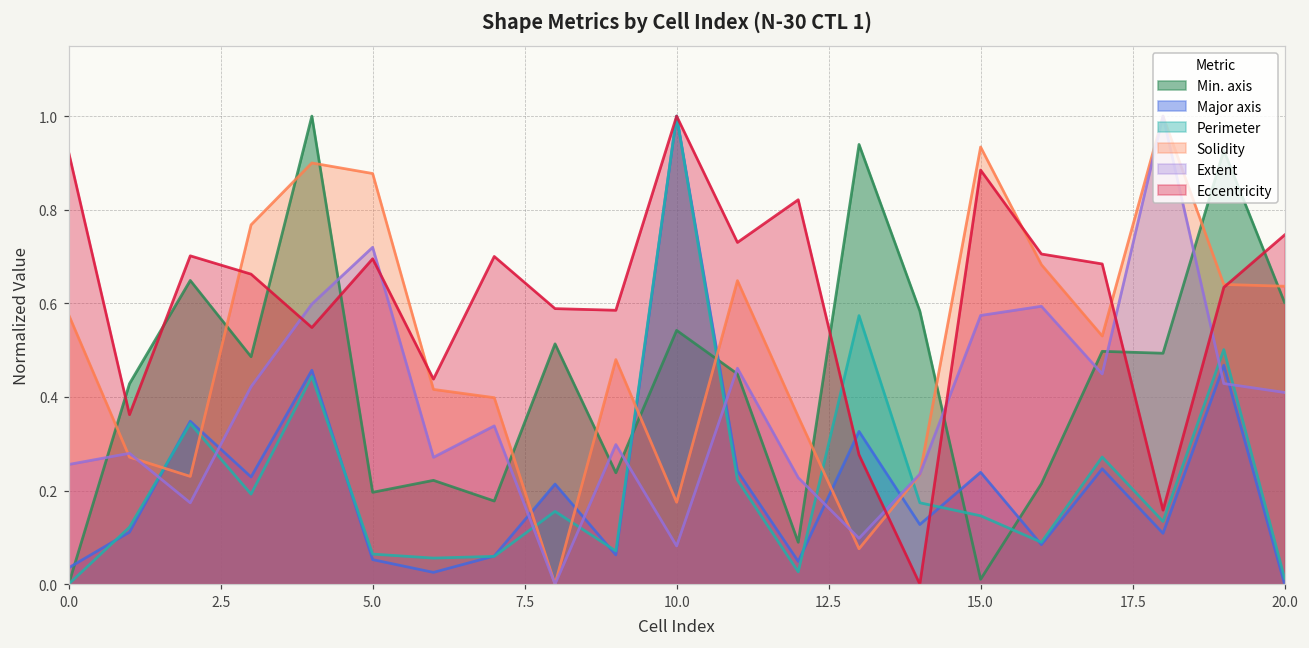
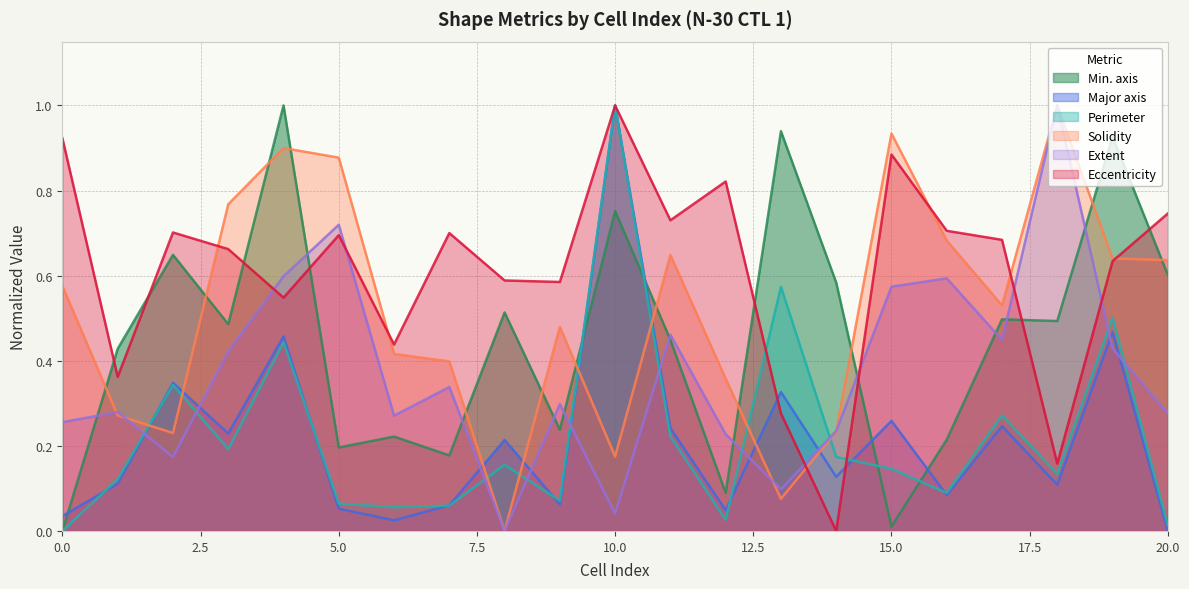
Min. axis, 10.0: 0.54 -> 0.75
Extent, 10.0: 0.08 -> 0.04
Major axis, 15.0: 0.24 -> 0.26
Extent, 20.0: 0.41 -> 0.28
